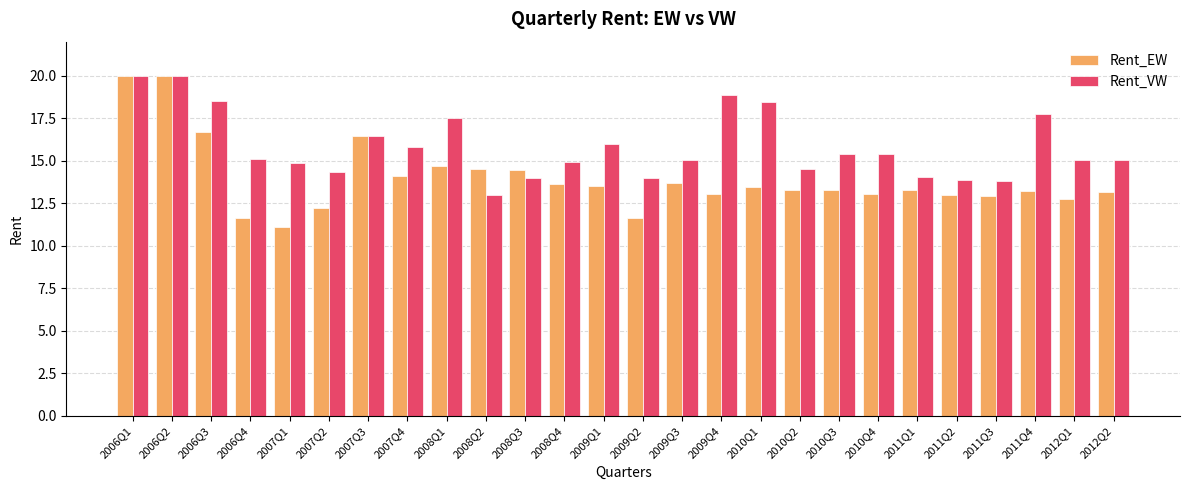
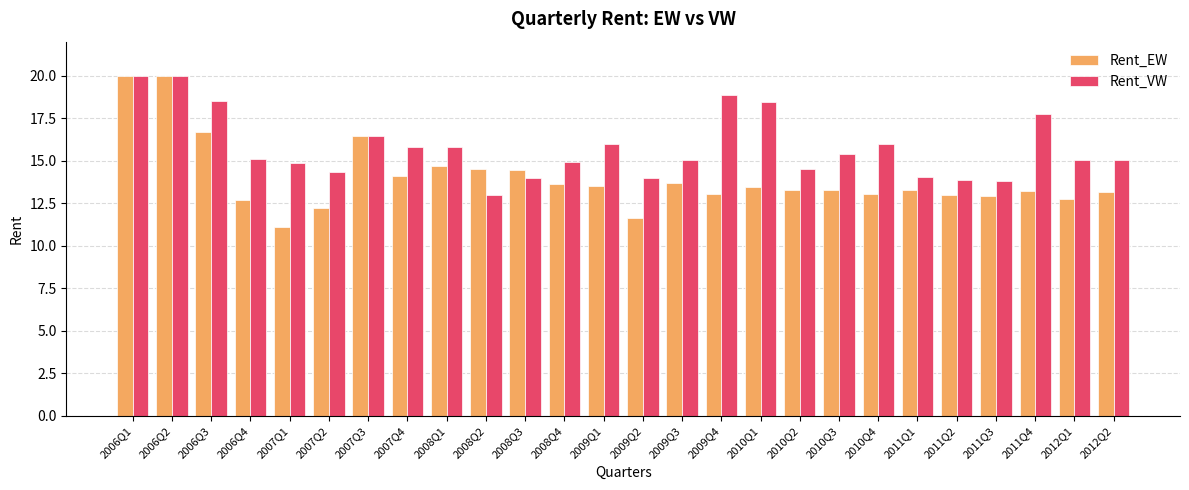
Rent_EW, 2006Q4: 11.7 -> 12.7
Rent_VW, 2008Q1: 17.5 -> 15.8
Rent_VW, 2010Q4: 15.4 -> 16.0
